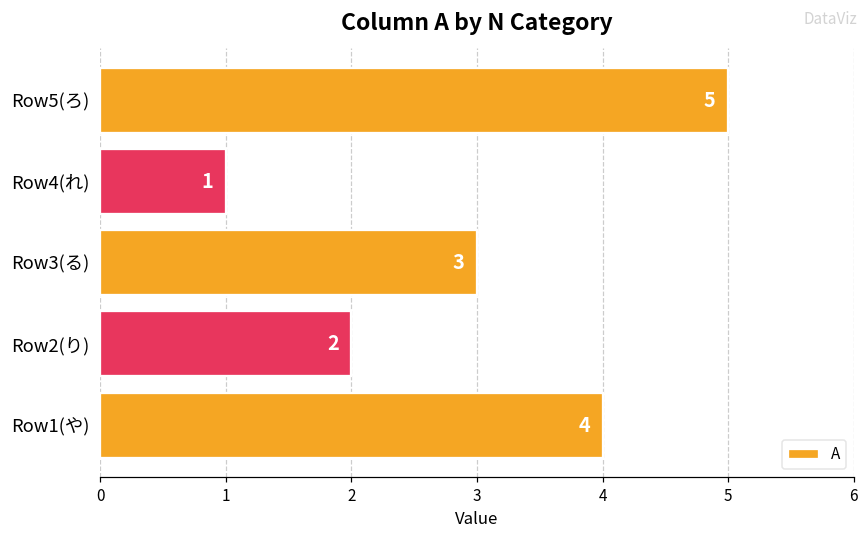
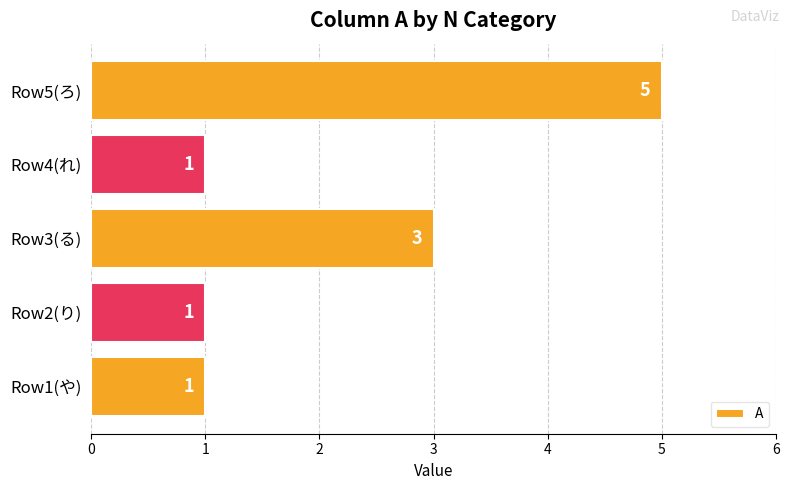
Row2(り): 2 -> 1
Row1(や): 4 -> 1
